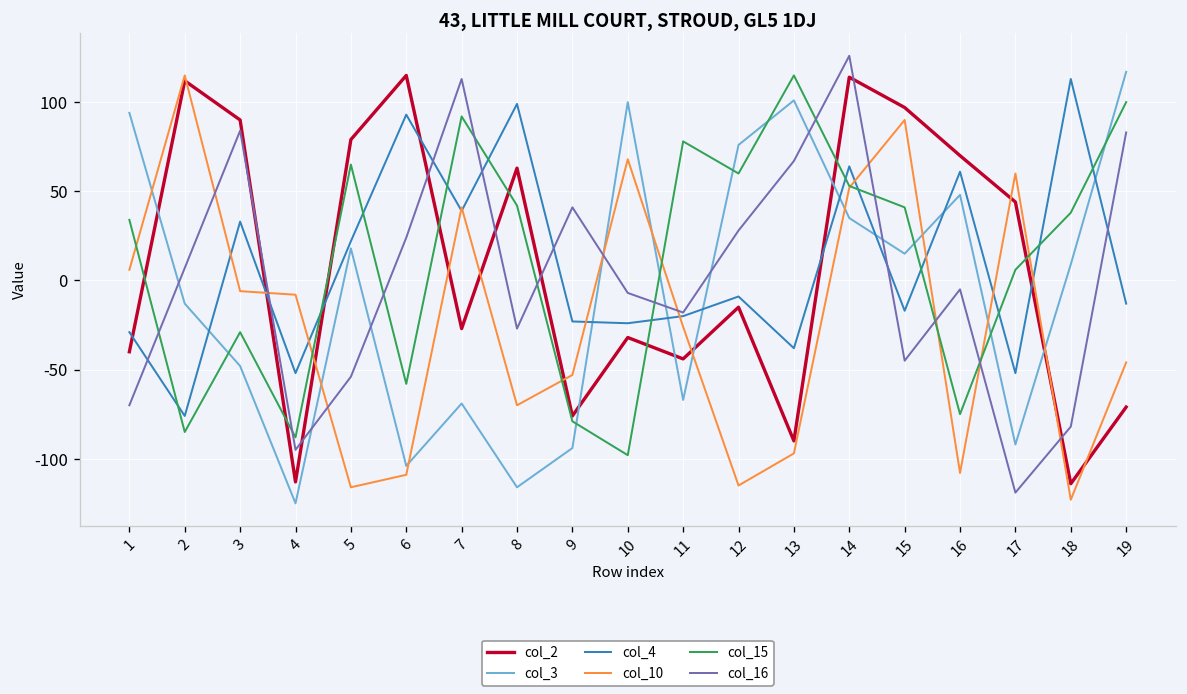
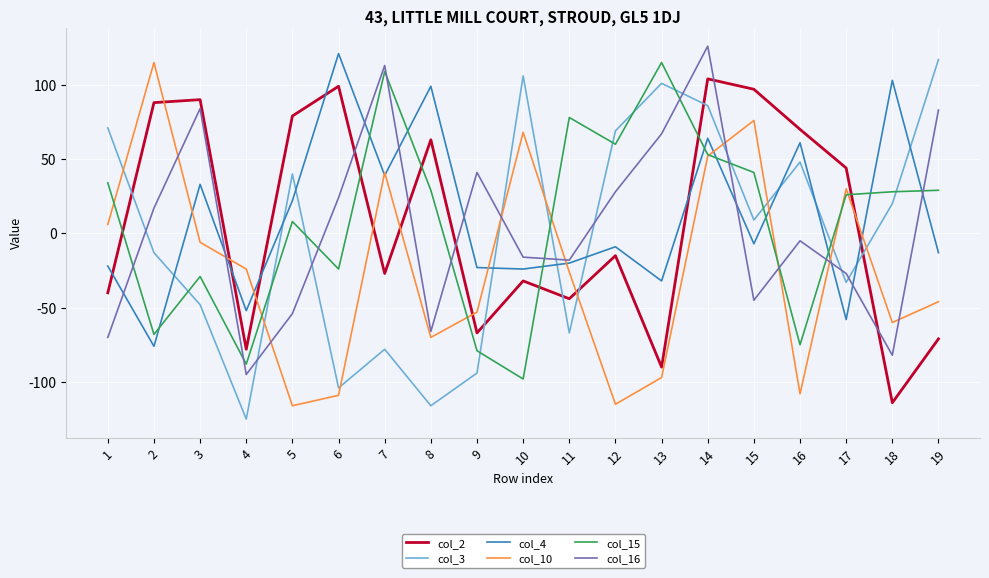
col_3, 1: 94 -> 71
col_4, 1: -29 -> -22
col_2, 2: 112 -> 88
col_15, 2: -85 -> -68
col_16, 2: 7 -> 17
col_2, 4: -113 -> -78
col_10, 4: -8 -> -24
col_3, 5: 18 -> 40
col_15, 5: 65 -> 8
col_2, 6: 115 -> 99
col_4, 6: 93 -> 121
col_15, 6: -58 -> -24
col_3, 7: -69 -> -78
col_15, 7: 92 -> 109
col_15, 8: 42 -> 29
col_16, 8: -27 -> -66
col_2, 9: -76 -> -67
col_3, 10: 100 -> 106
col_16, 10: -7 -> -16
col_3, 12: 76 -> 69
col_4, 13: -38 -> -32
col_2, 14: 114 -> 104
col_3, 14: 35 -> 86
col_3, 15: 15 -> 9
col_4, 15: -17 -> -7
col_10, 15: 90 -> 76
col_3, 17: -92 -> -33
col_4, 17: -52 -> -58
col_10, 17: 60 -> 30
col_15, 17: 6 -> 26
col_16, 17: -119 -> -27
col_3, 18: 9 -> 20
col_4, 18: 113 -> 103
col_10, 18: -123 -> -60
col_15, 18: 38 -> 28
col_15, 19: 100 -> 29
